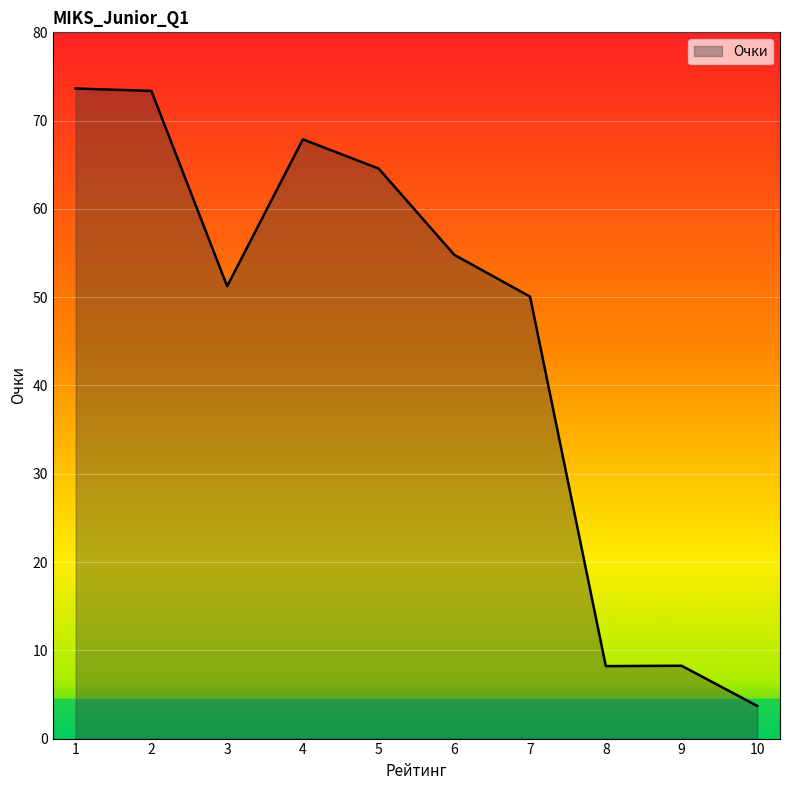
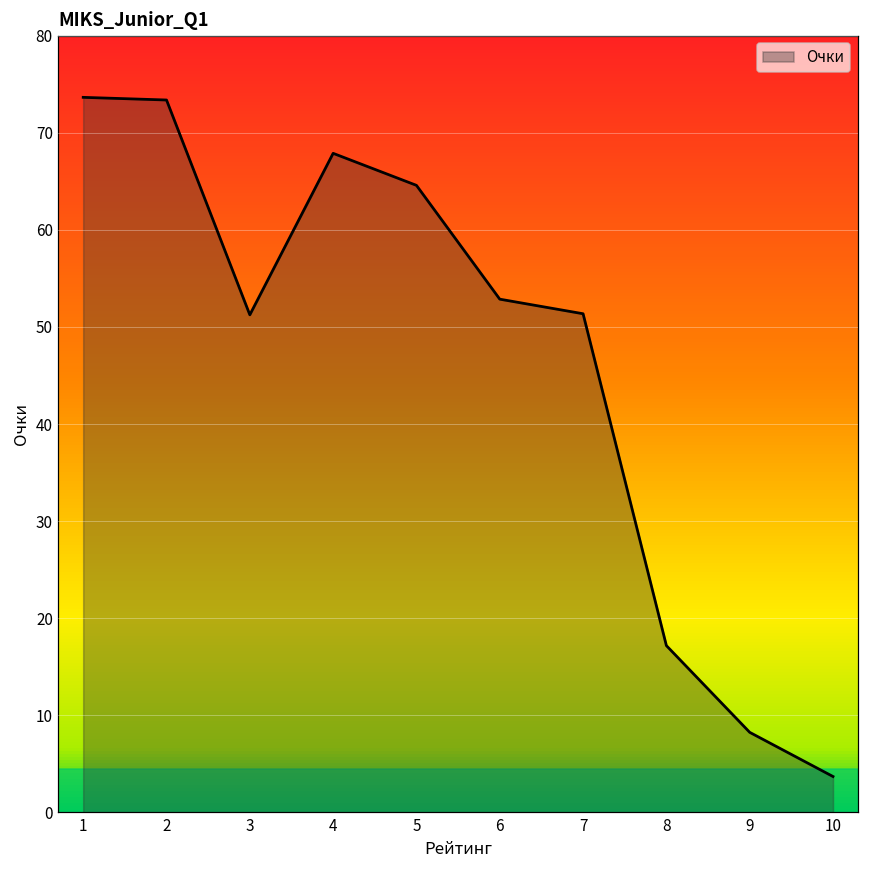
6: 55 -> 53
7: 50 -> 51
8: 8 -> 17
